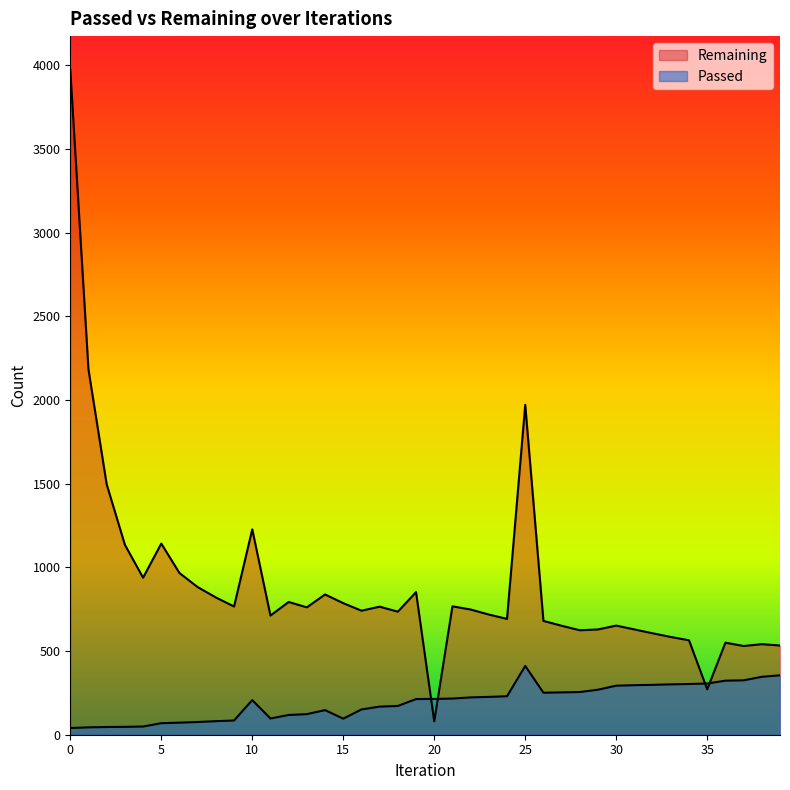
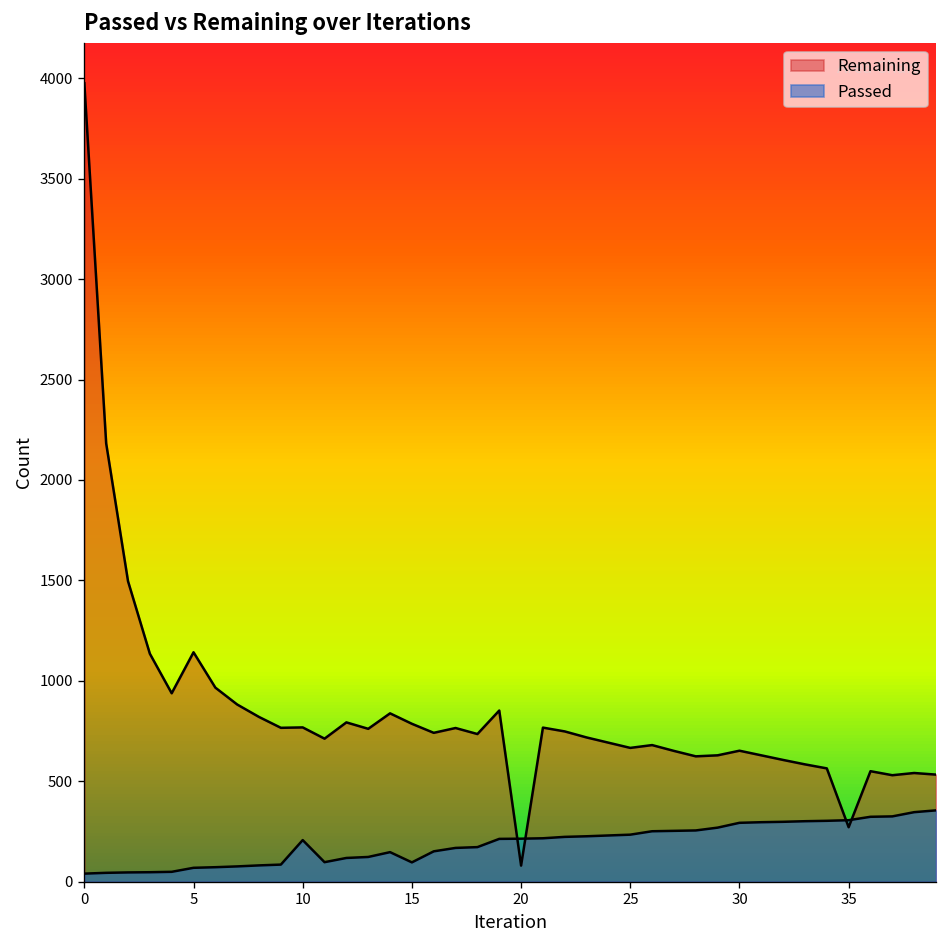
Remaining, 10: 1230 -> 770
Remaining, 25: 1970 -> 670
Passed, 25: 410 -> 230
